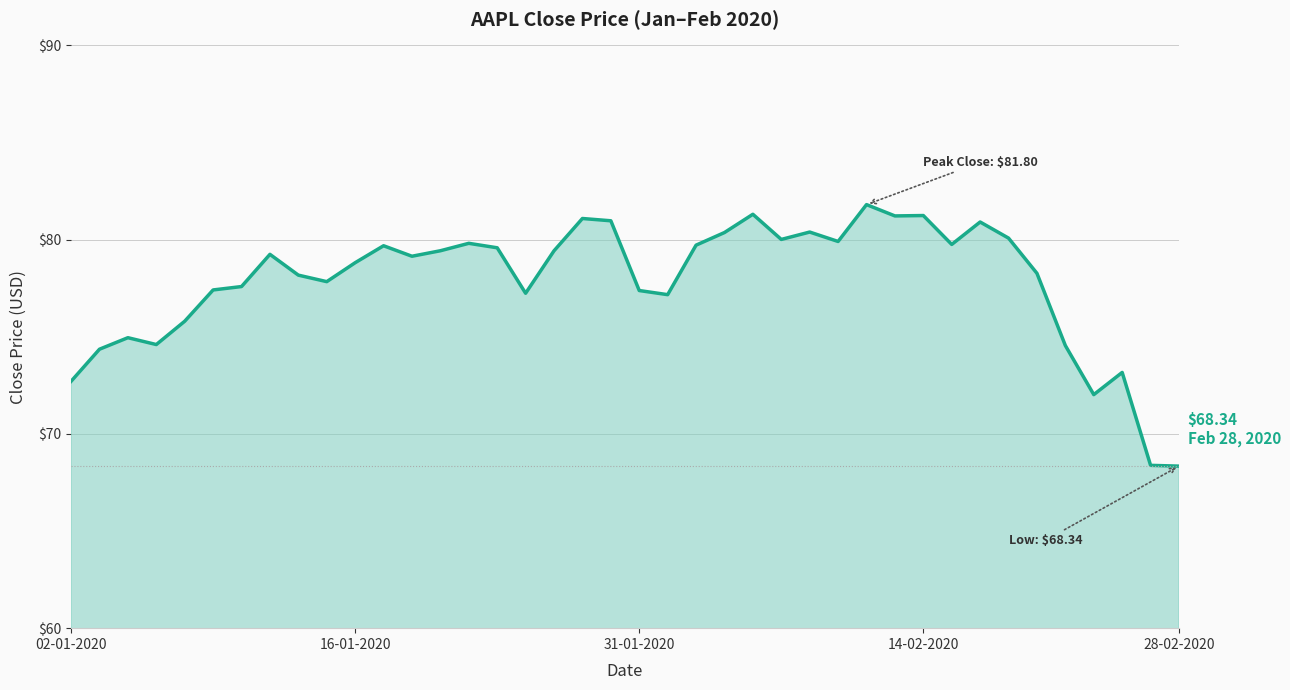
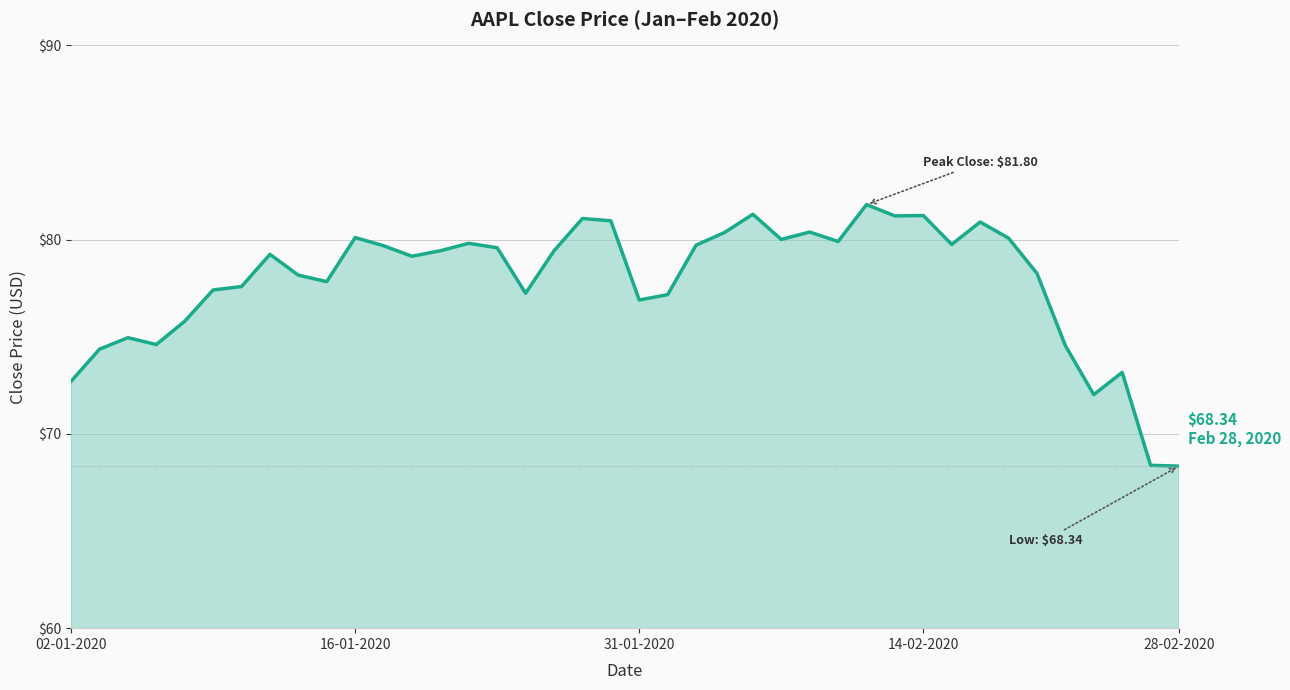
16-01-2020: $78.8 -> $80.1
31-01-2020: $77.4 -> $76.9
